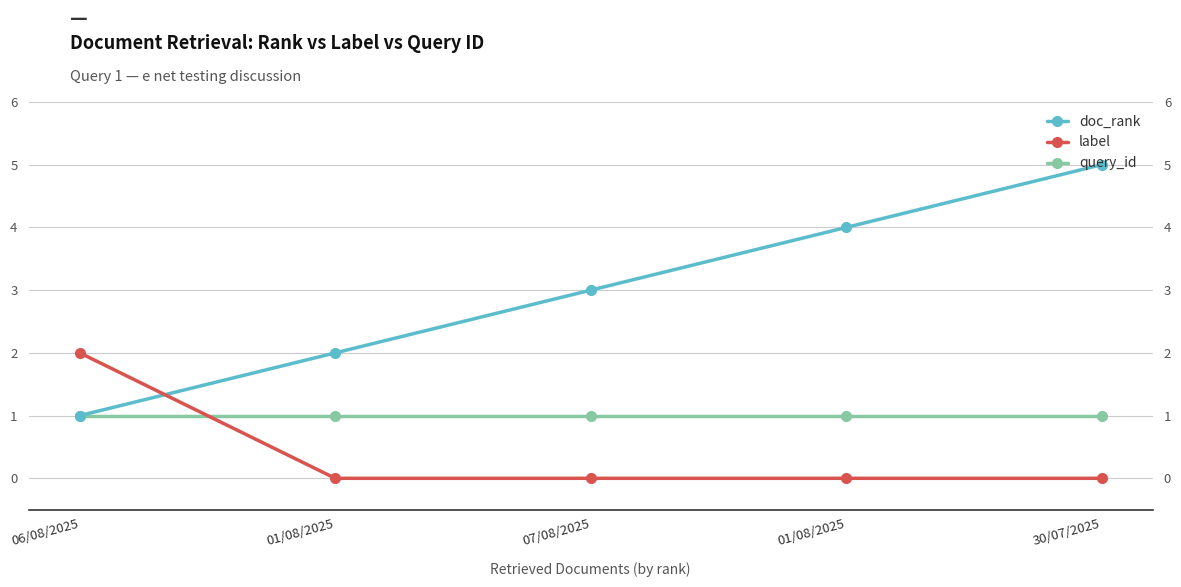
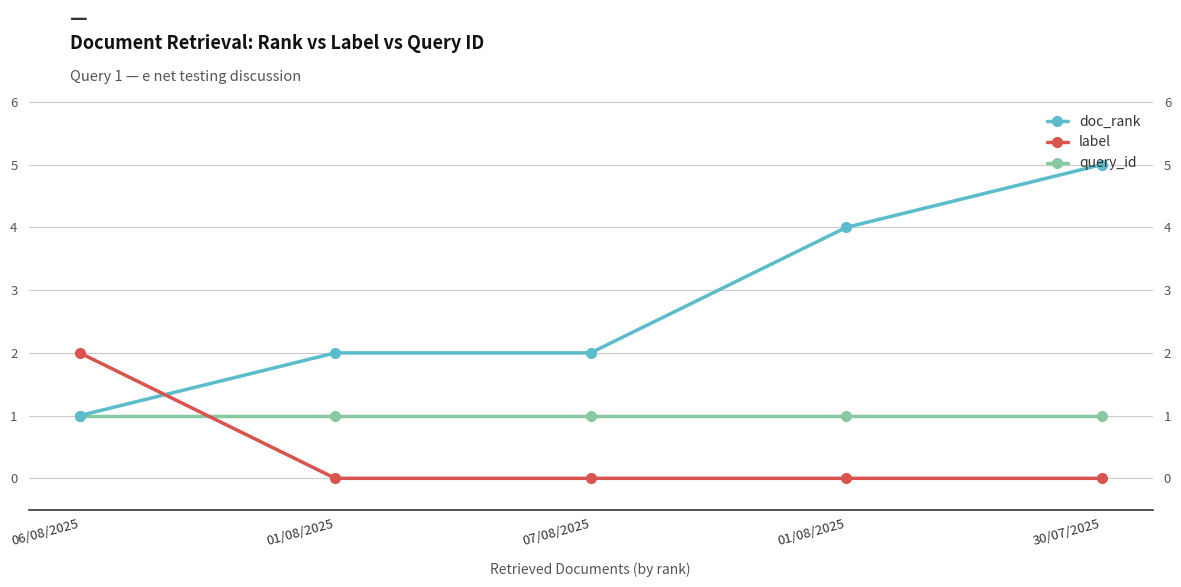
doc_rank, 07/08/2025: 3 -> 2
